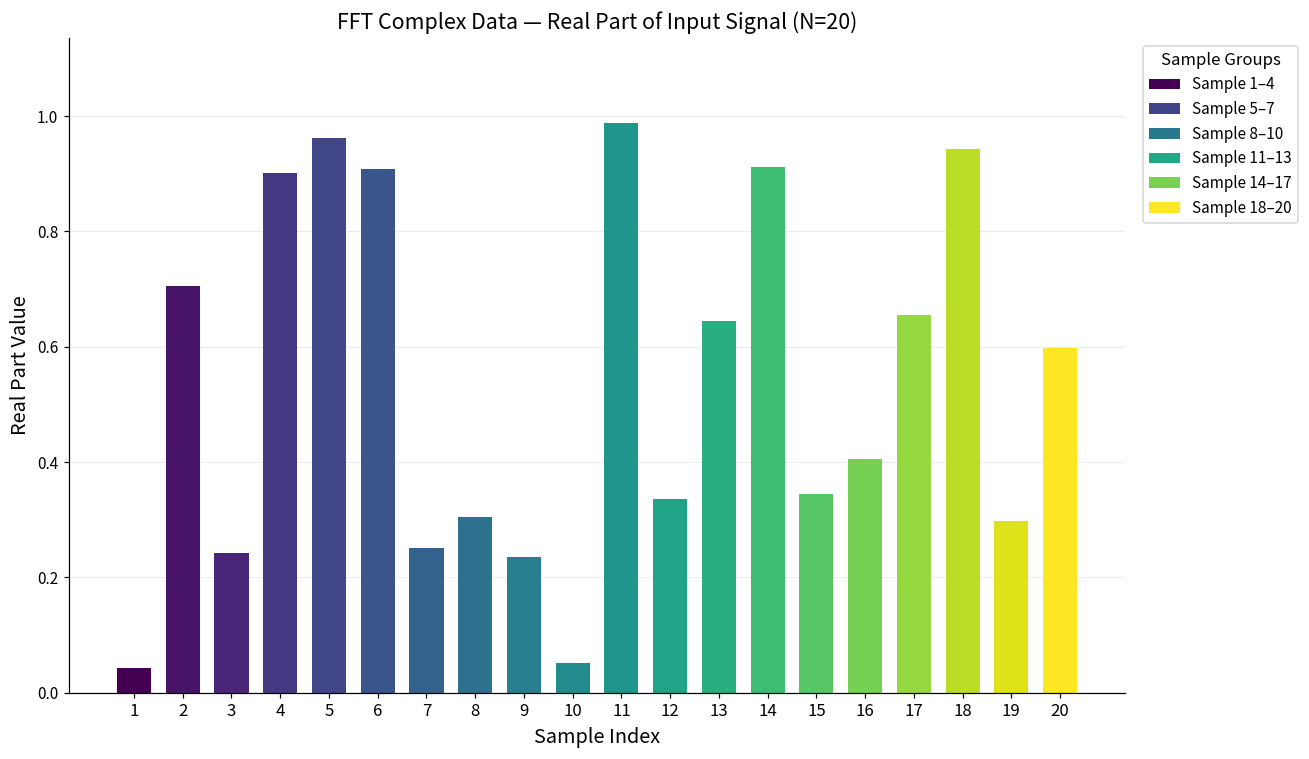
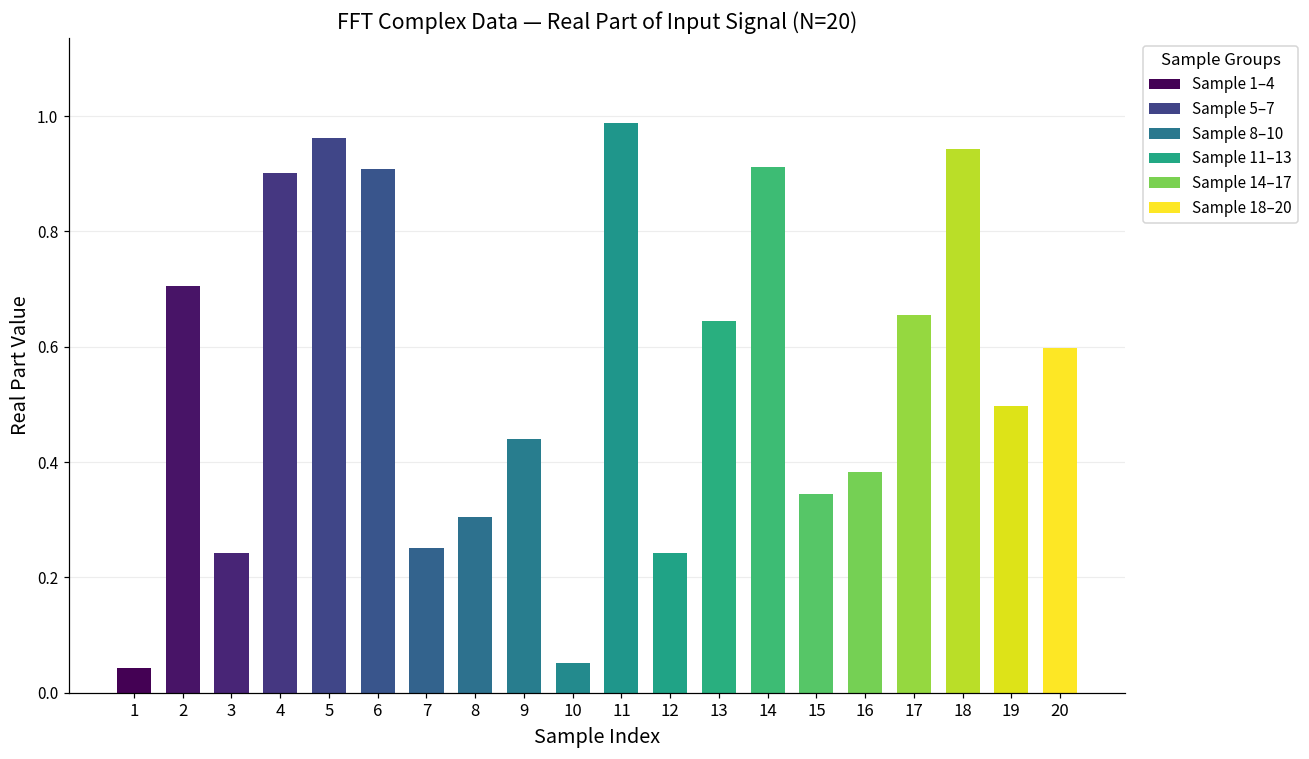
9: 0.24 -> 0.44
12: 0.34 -> 0.24
16: 0.40 -> 0.38
19: 0.30 -> 0.50
